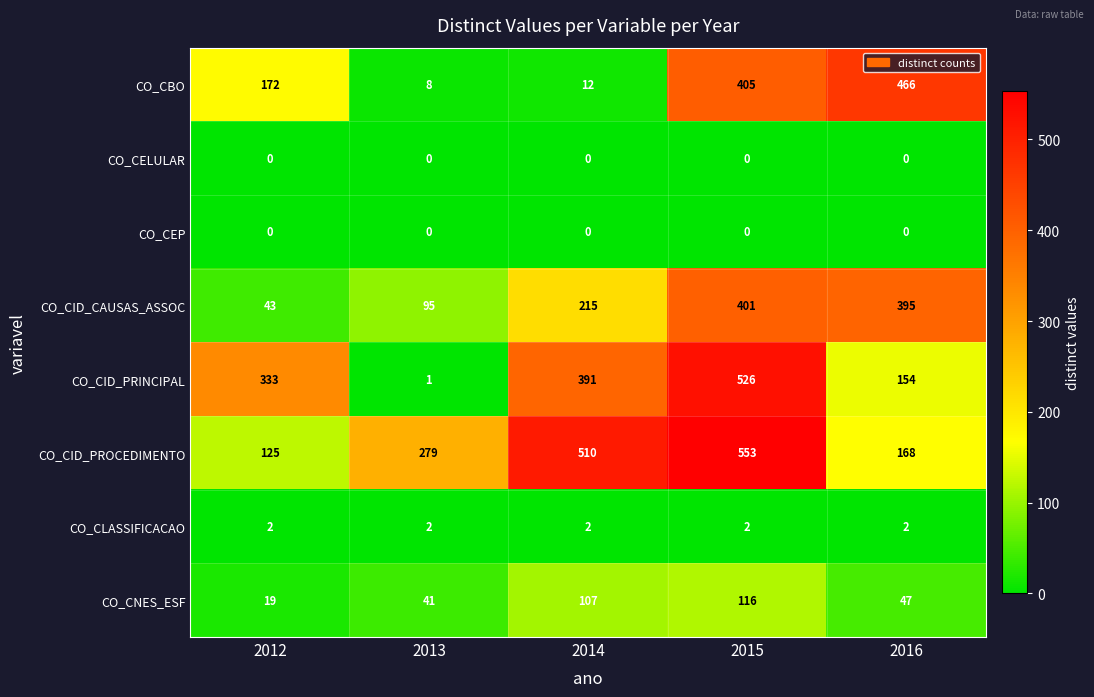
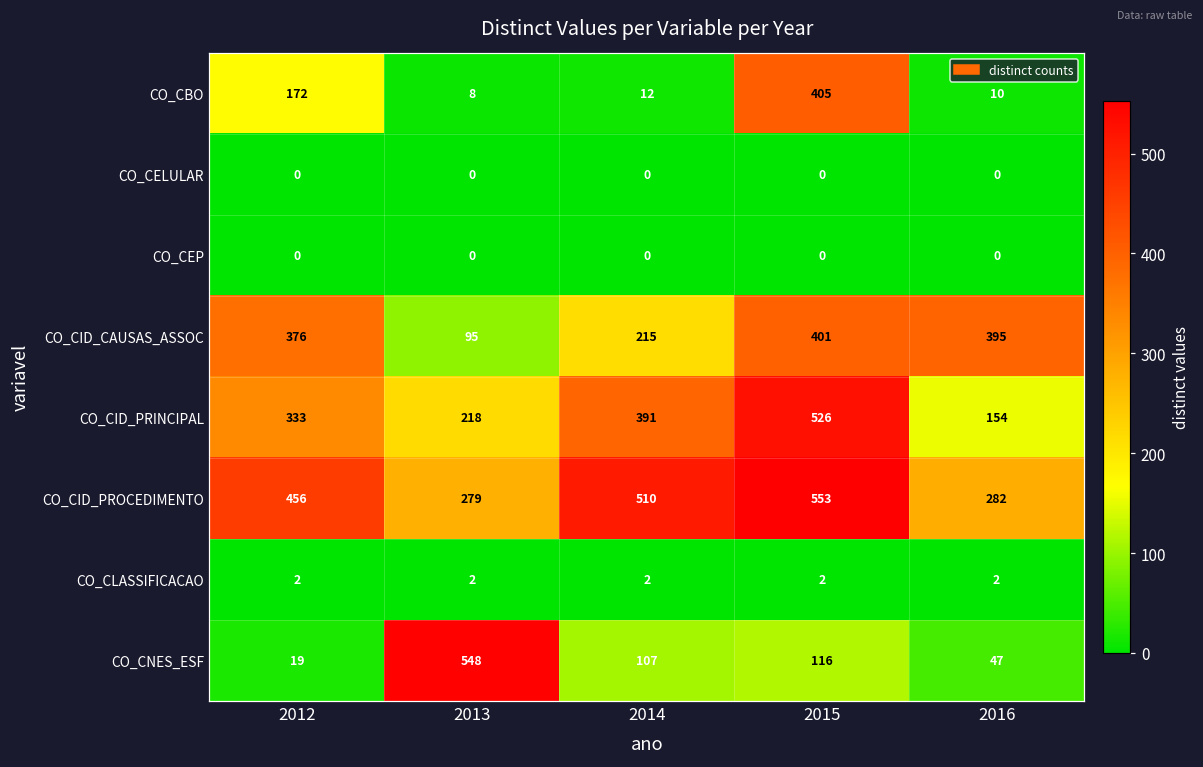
CO_CBO, 2016: 466 -> 10
CO_CID_CAUSAS_ASSOC, 2012: 43 -> 376
CO_CID_PRINCIPAL, 2013: 1 -> 218
CO_CID_PROCEDIMENTO, 2012: 125 -> 456
CO_CID_PROCEDIMENTO, 2016: 168 -> 282
CO_CNES_ESF, 2013: 41 -> 548
